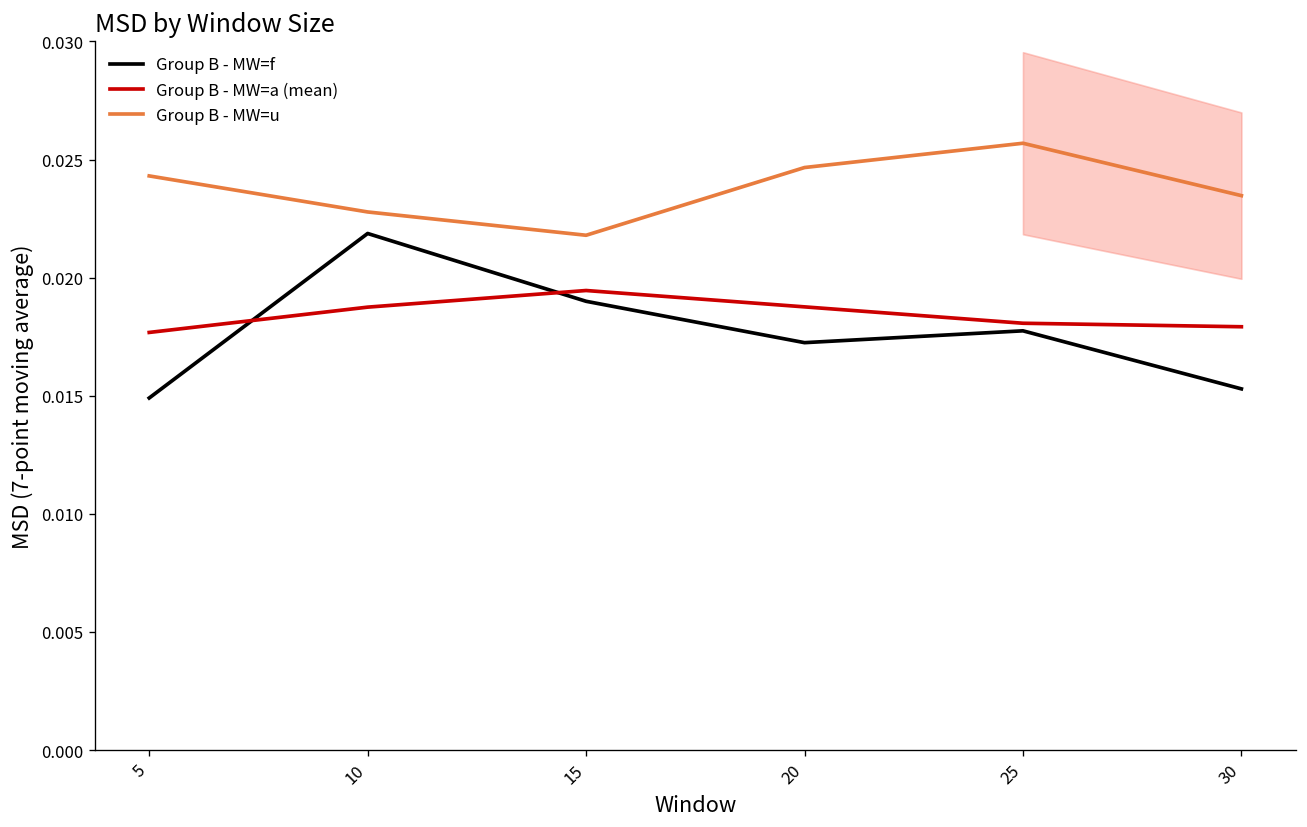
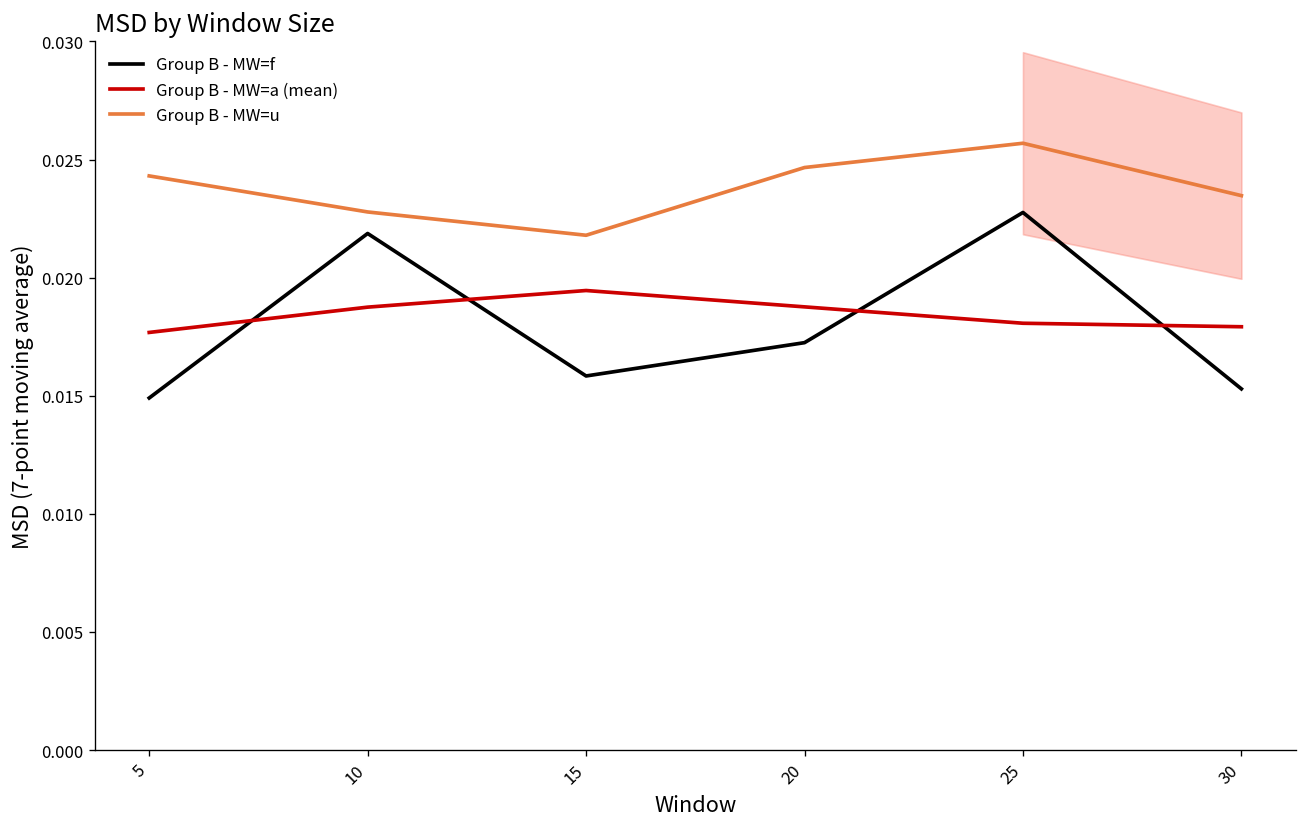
Group B - MW=f, 15: 0.0190 -> 0.0158
Group B - MW=f, 25: 0.0177 -> 0.0228
